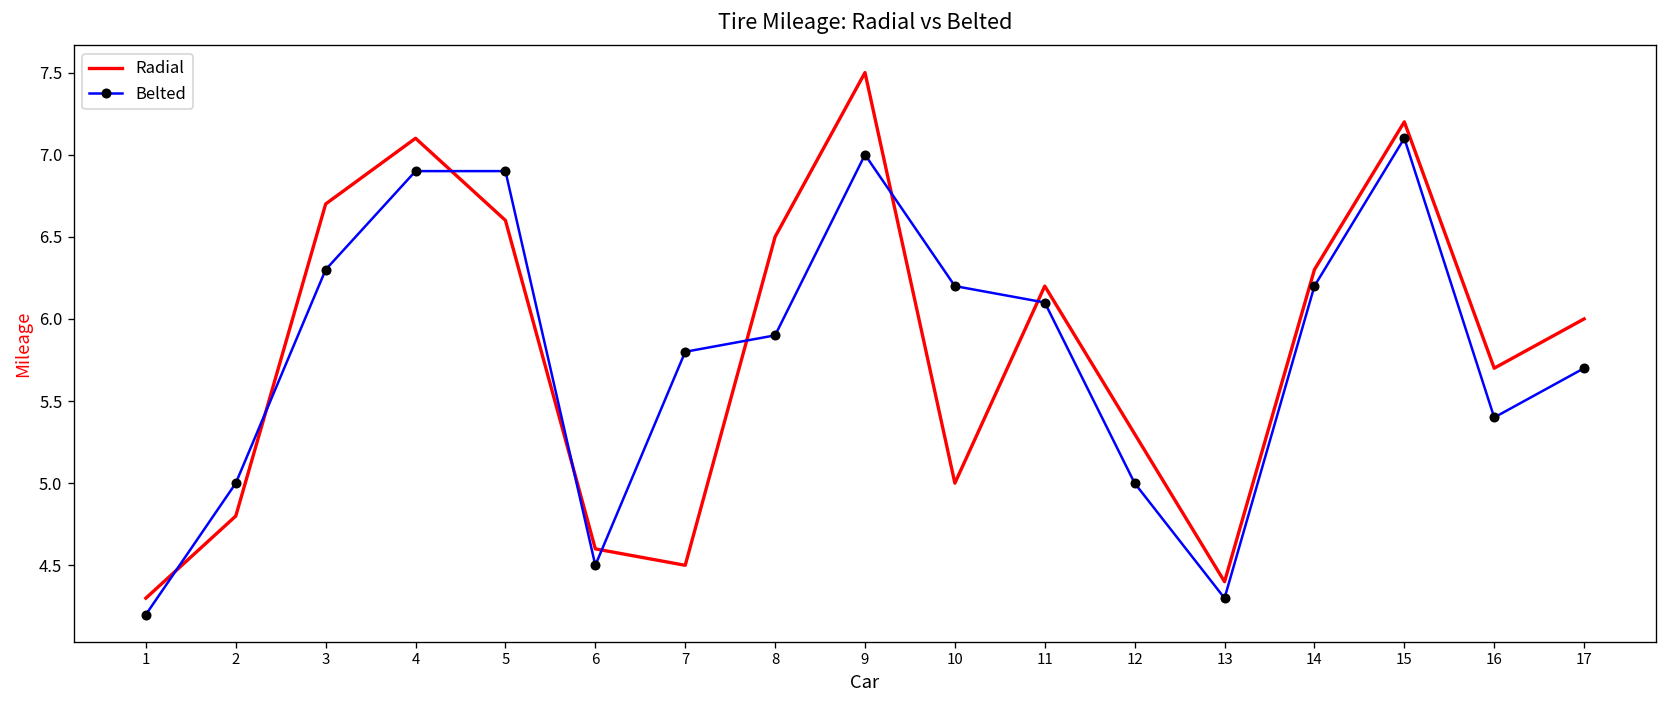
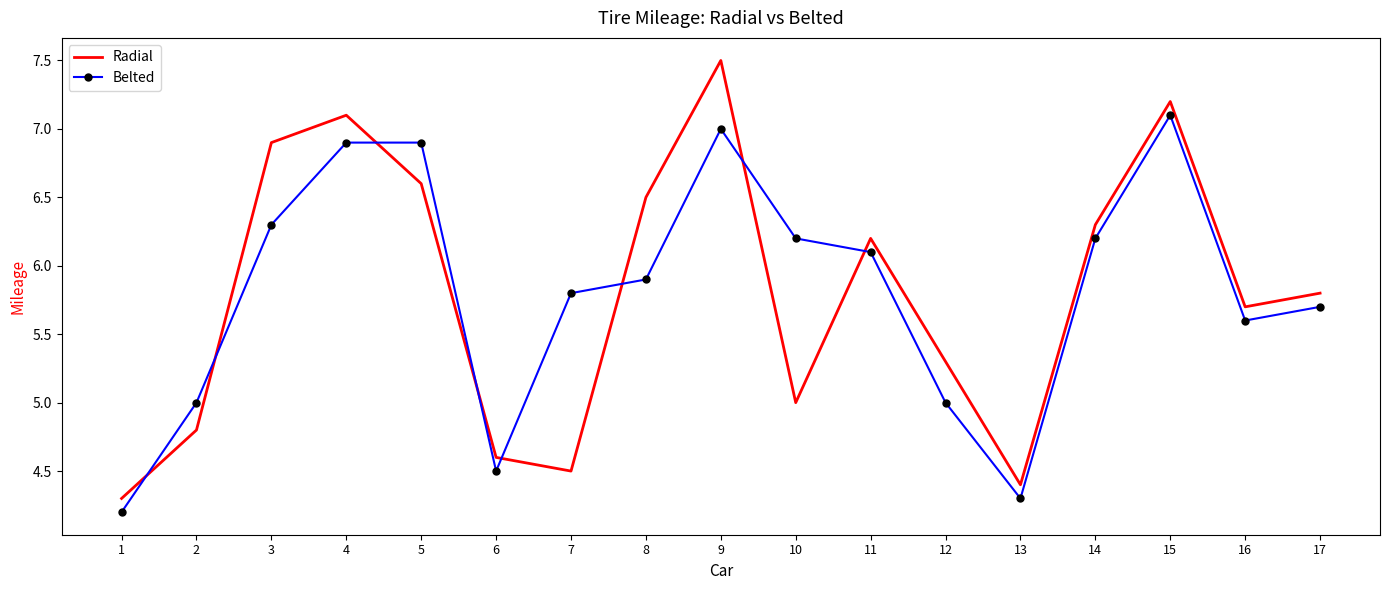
Radial, 3: 6.7 -> 6.9
Belted, 16: 5.4 -> 5.6
Radial, 17: 6.0 -> 5.8
